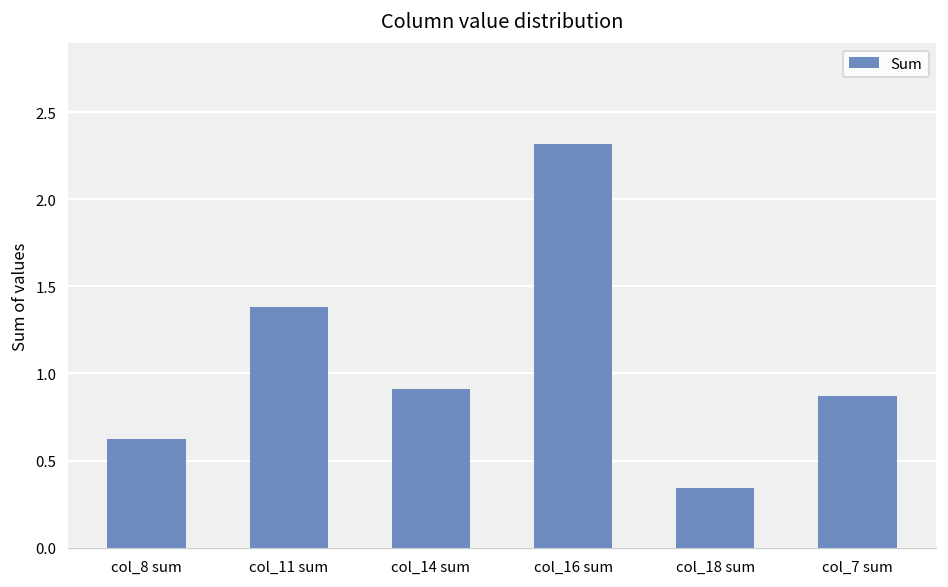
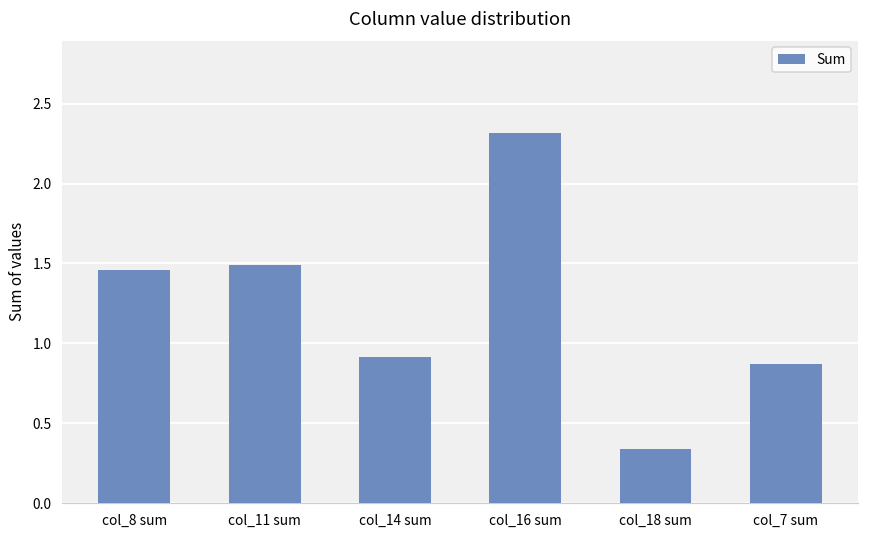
col_8 sum: 0.63 -> 1.46
col_11 sum: 1.38 -> 1.49
